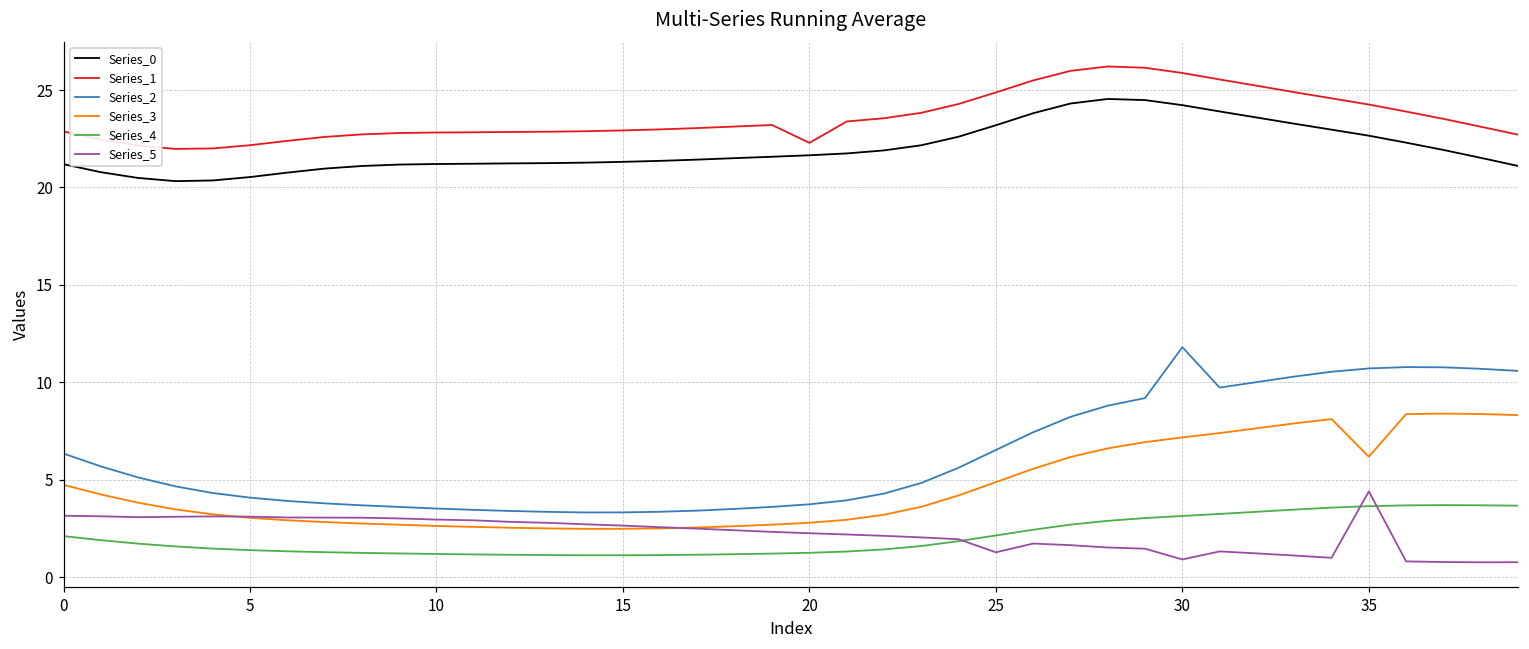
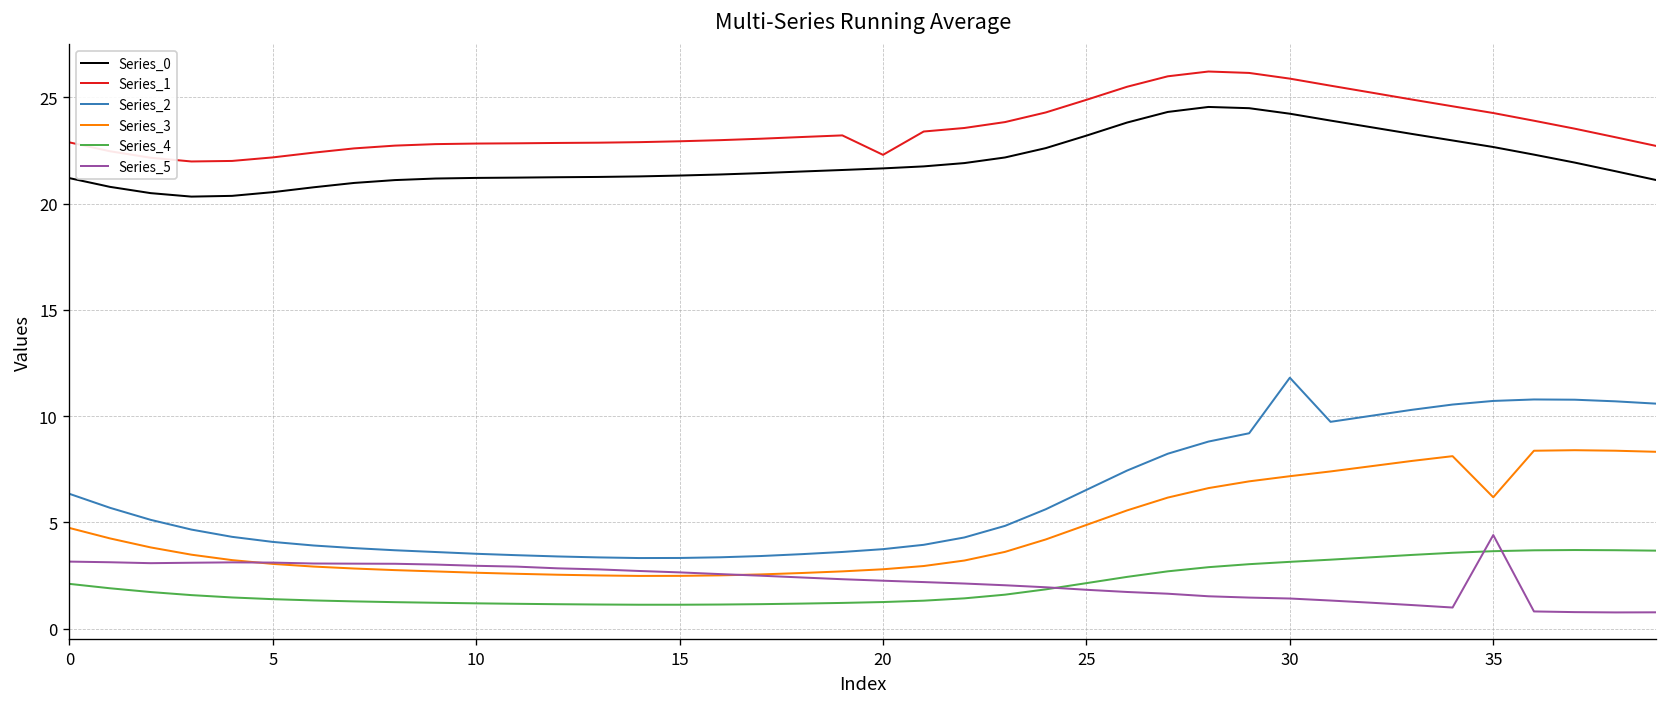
Series_5, 25: 1.3 -> 1.8
Series_5, 30: 0.9 -> 1.4
